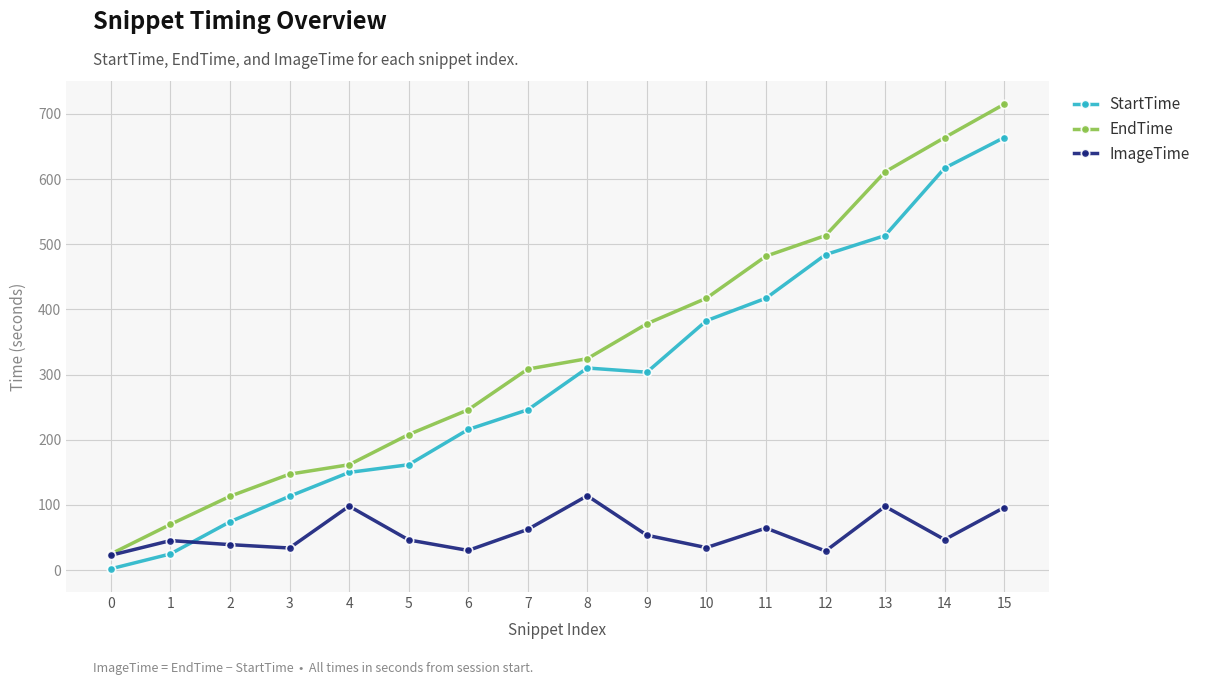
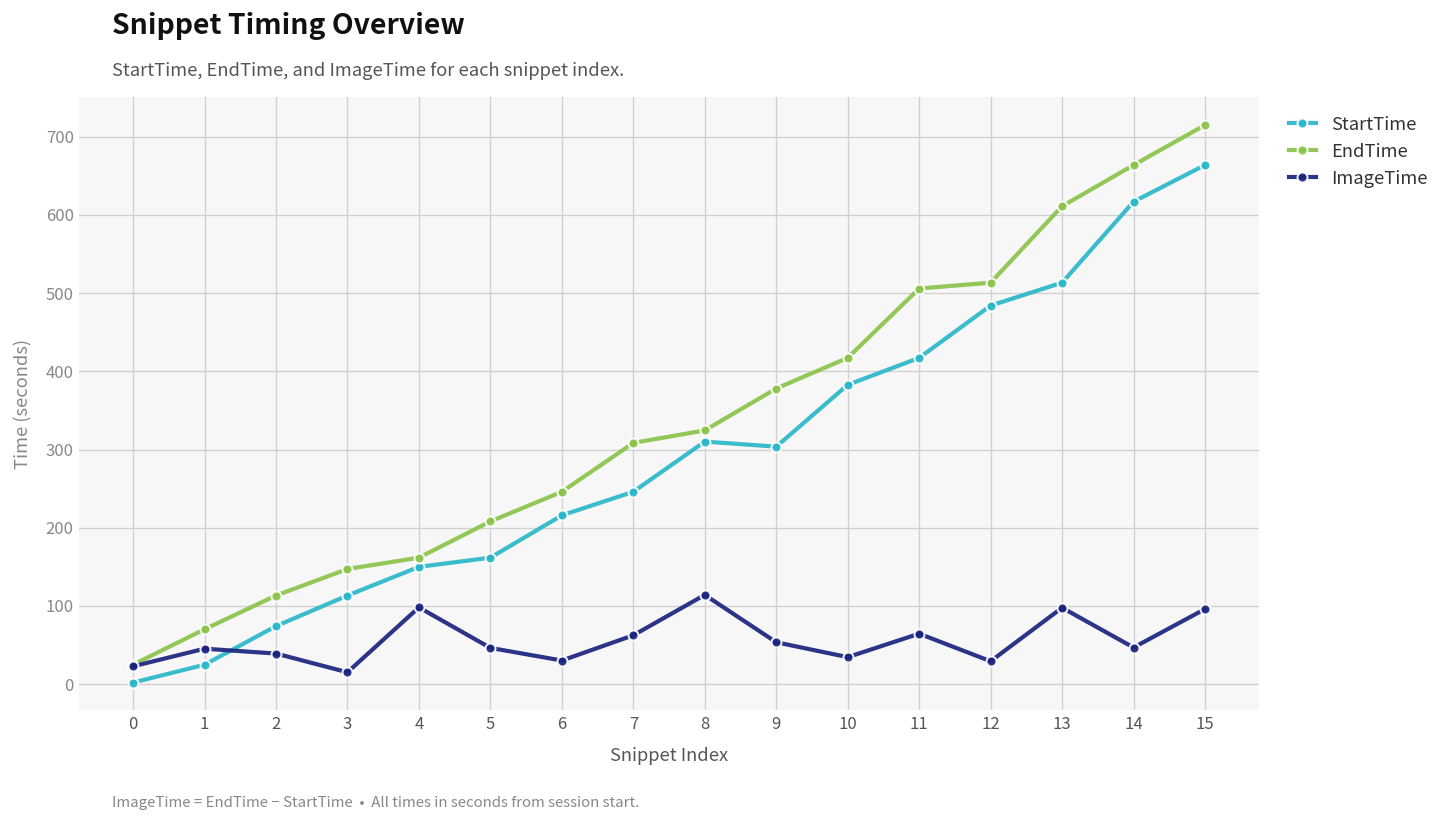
ImageTime, 3: 30 -> 20
EndTime, 11: 480 -> 510
